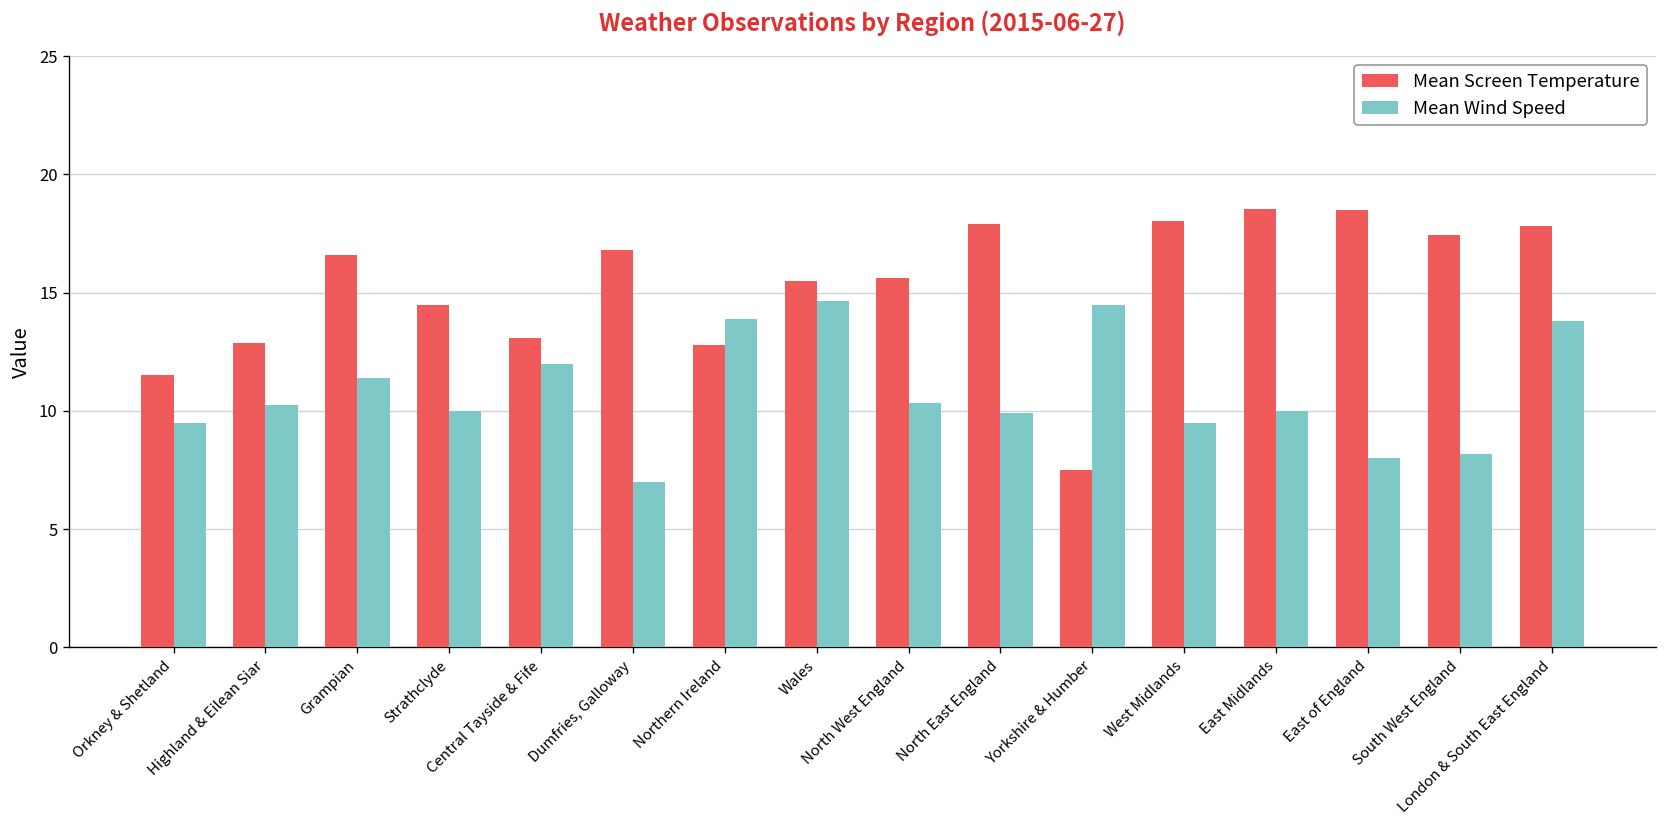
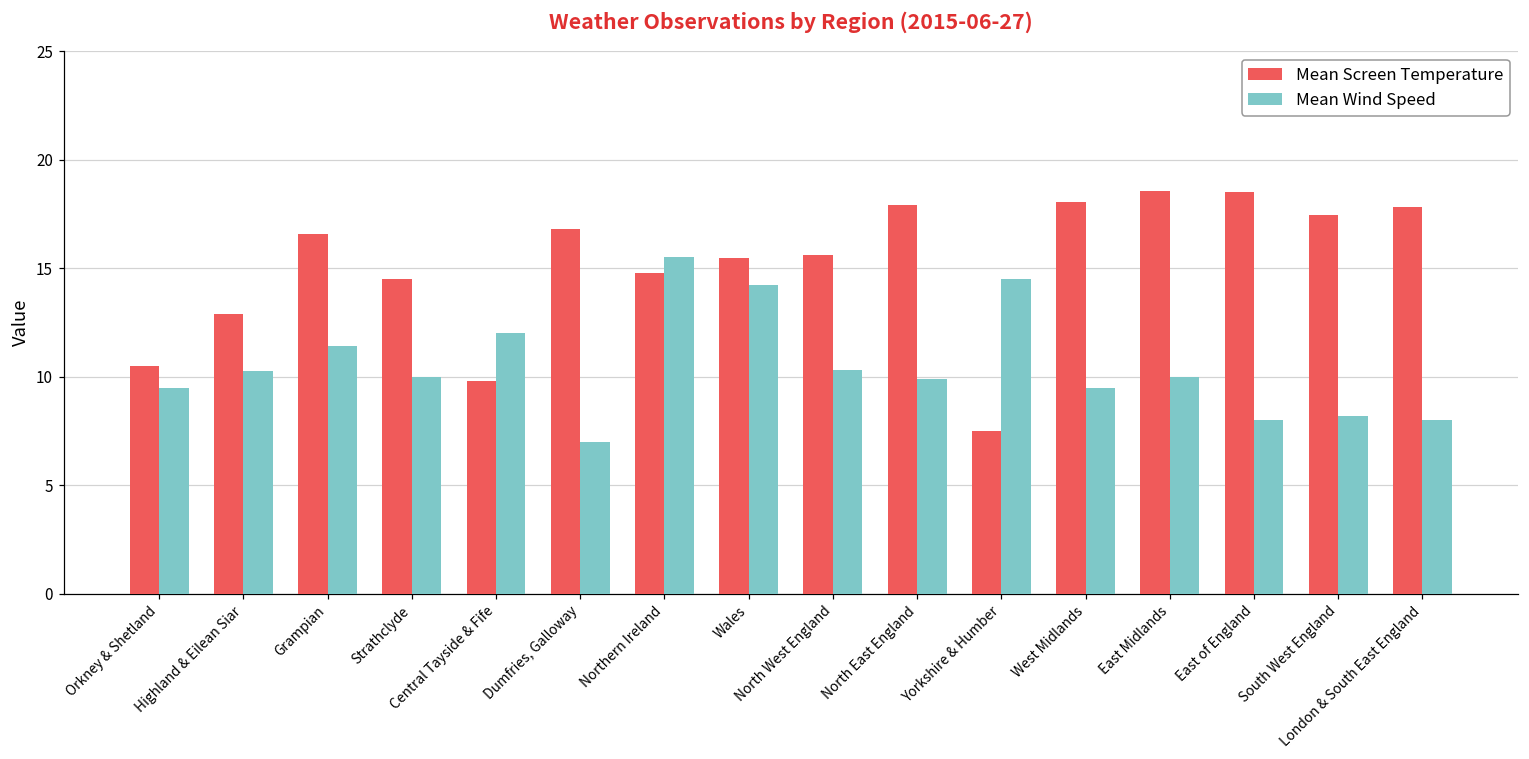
Mean Screen Temperature, Orkney & Shetland: 11.5 -> 10.5
Mean Screen Temperature, Central Tayside & Fife: 13.1 -> 9.8
Mean Screen Temperature, Northern Ireland: 12.8 -> 14.8
Mean Wind Speed, Northern Ireland: 13.9 -> 15.5
Mean Wind Speed, Wales: 14.7 -> 14.3
Mean Wind Speed, London & South East England: 13.8 -> 8.0
